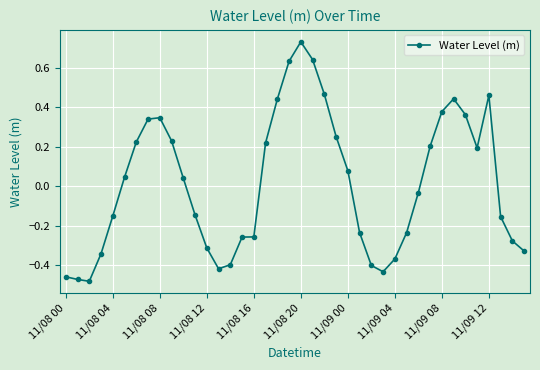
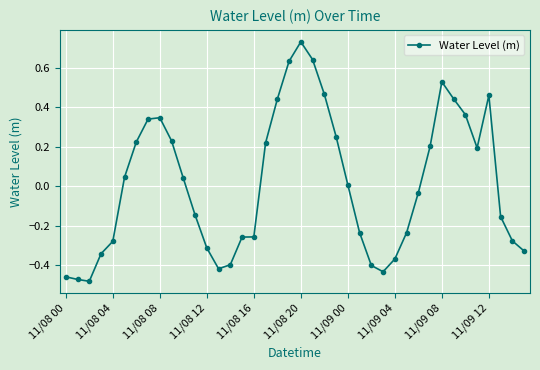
11/08 04: -0.15 -> -0.28
11/09 00: 0.08 -> 0.01
11/09 08: 0.38 -> 0.53
